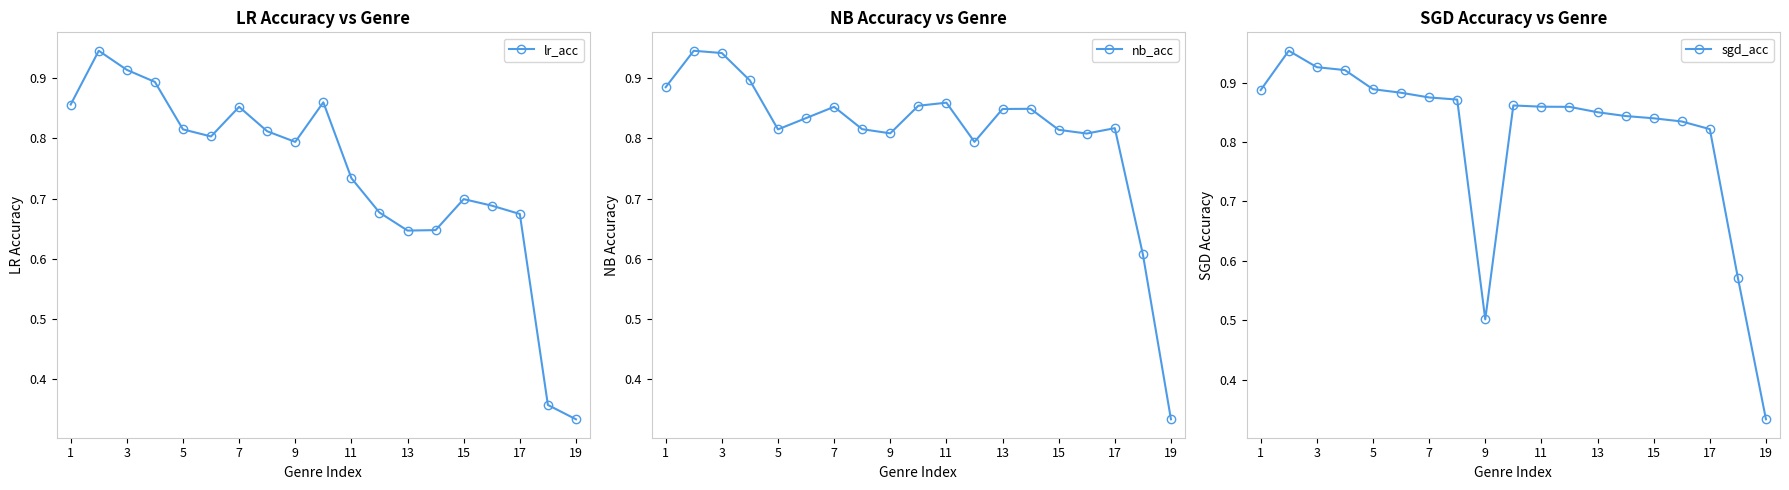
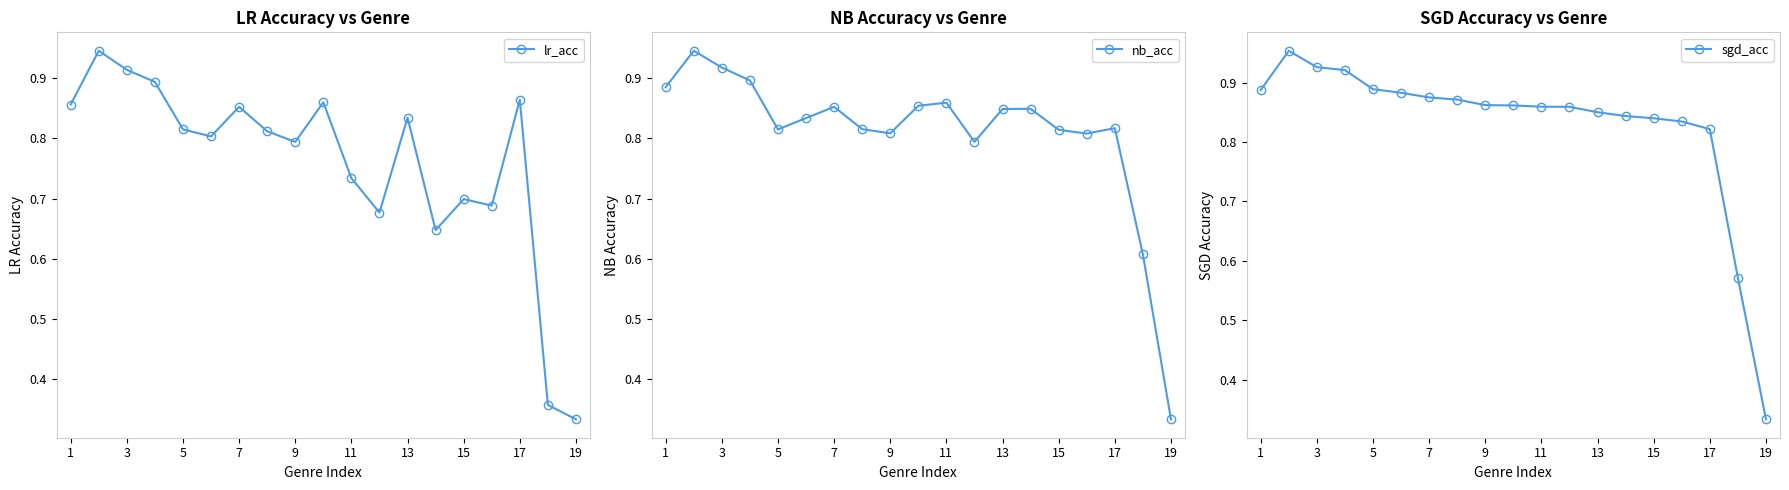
LR Accuracy vs Genre, 13: 0.65 -> 0.83
LR Accuracy vs Genre, 17: 0.67 -> 0.86
NB Accuracy vs Genre, 3: 0.94 -> 0.92
SGD Accuracy vs Genre, 9: 0.50 -> 0.86
